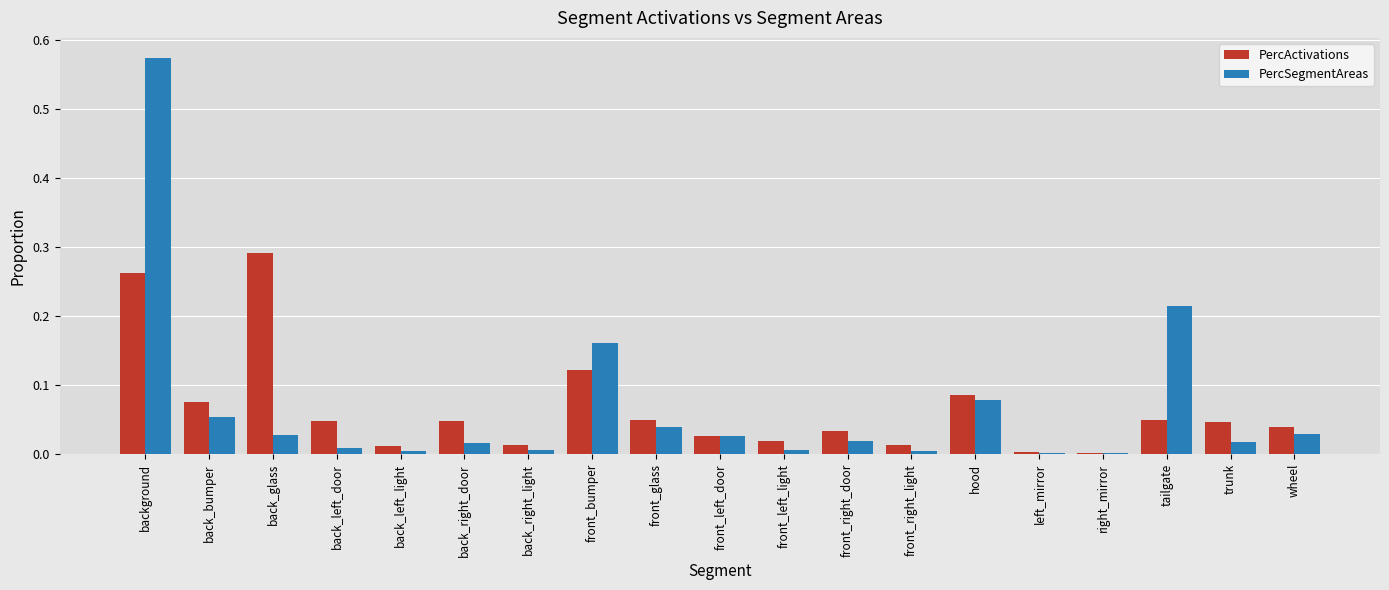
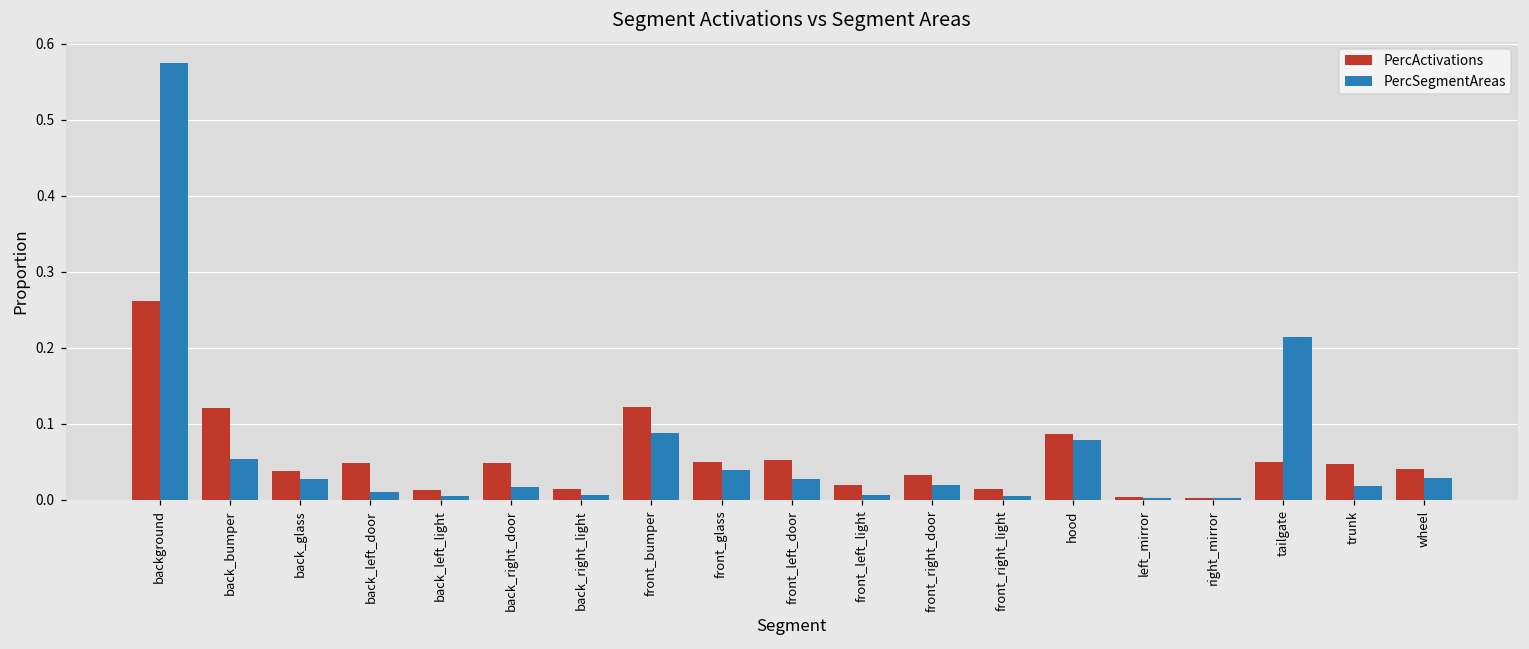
PercActivations, back_bumper: 0.08 -> 0.12
PercActivations, back_glass: 0.29 -> 0.04
PercSegmentAreas, front_bumper: 0.16 -> 0.09
PercActivations, front_left_door: 0.03 -> 0.05
